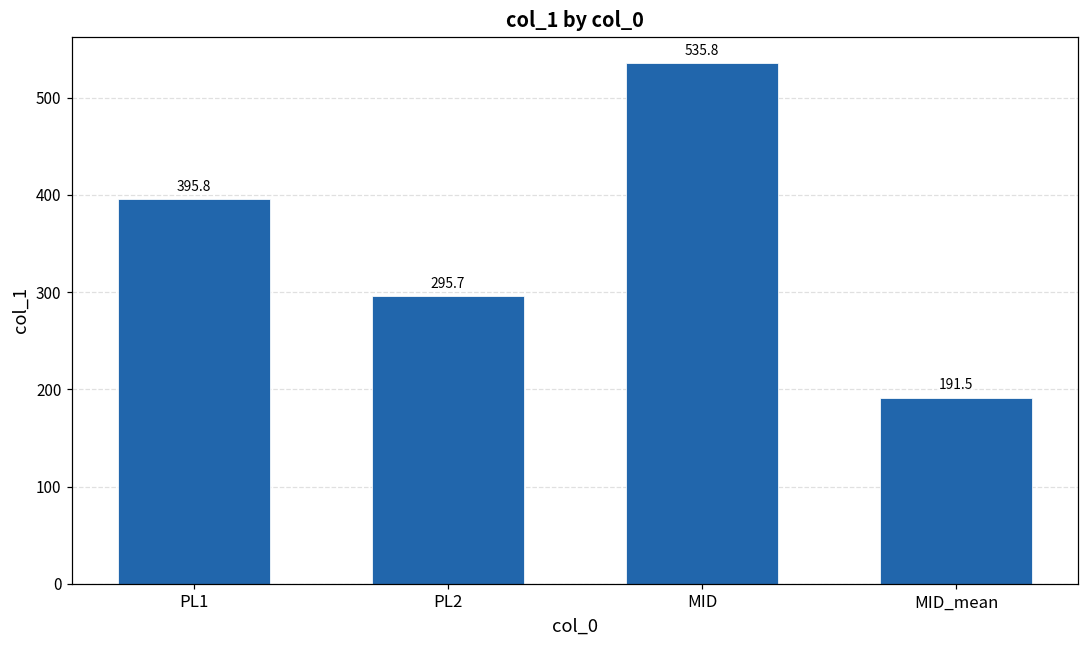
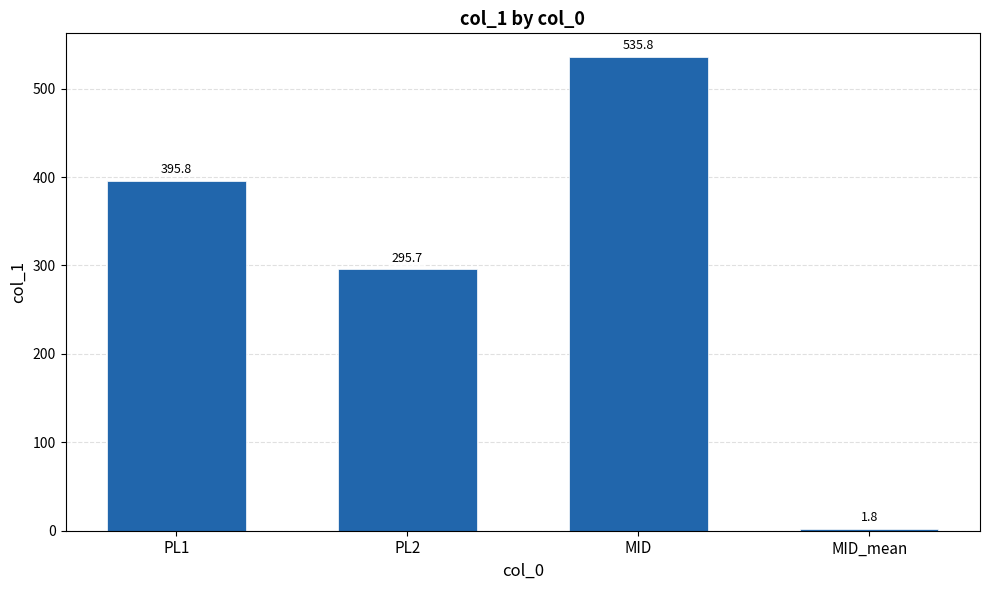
MID_mean: 191.5 -> 1.8
